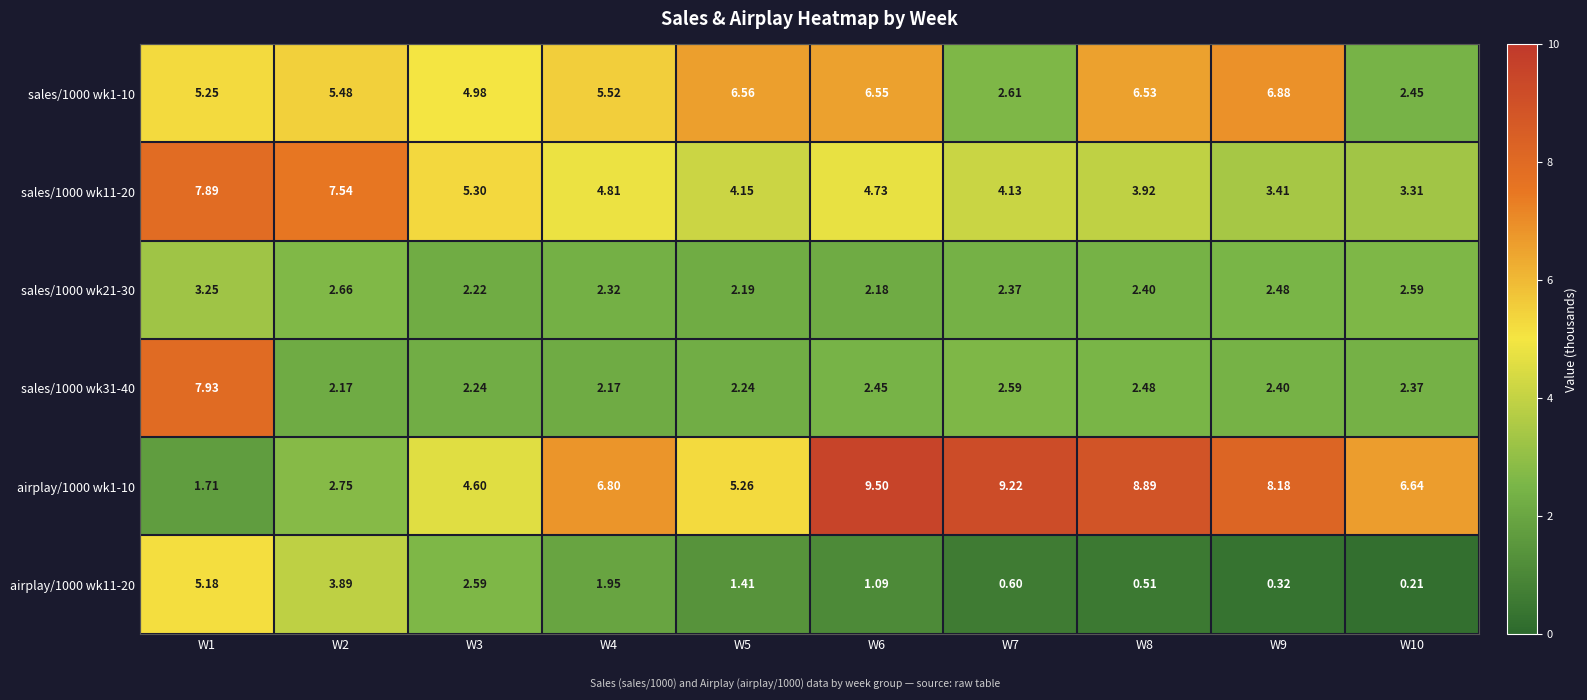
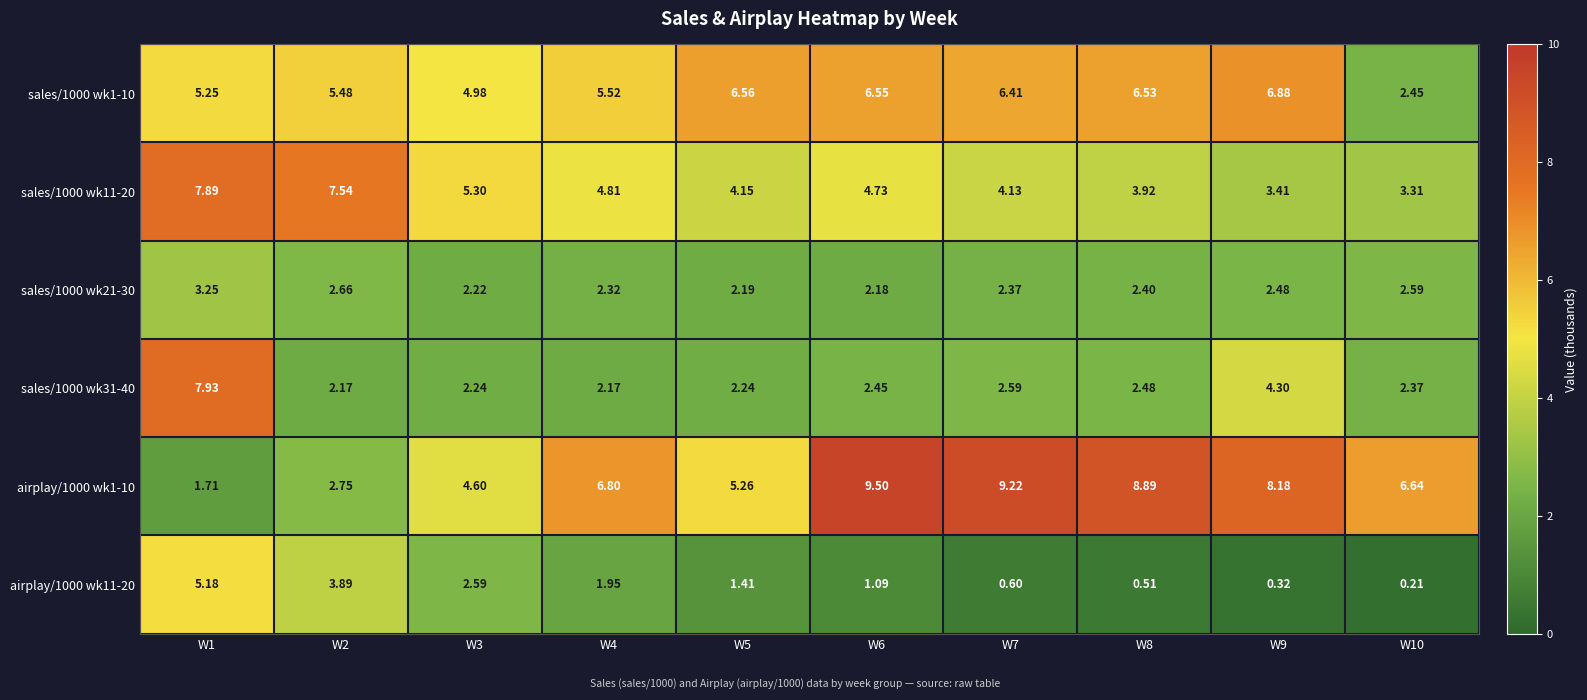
sales/1000 wk1-10, W7: 2.61 -> 6.41
sales/1000 wk31-40, W9: 2.40 -> 4.30
